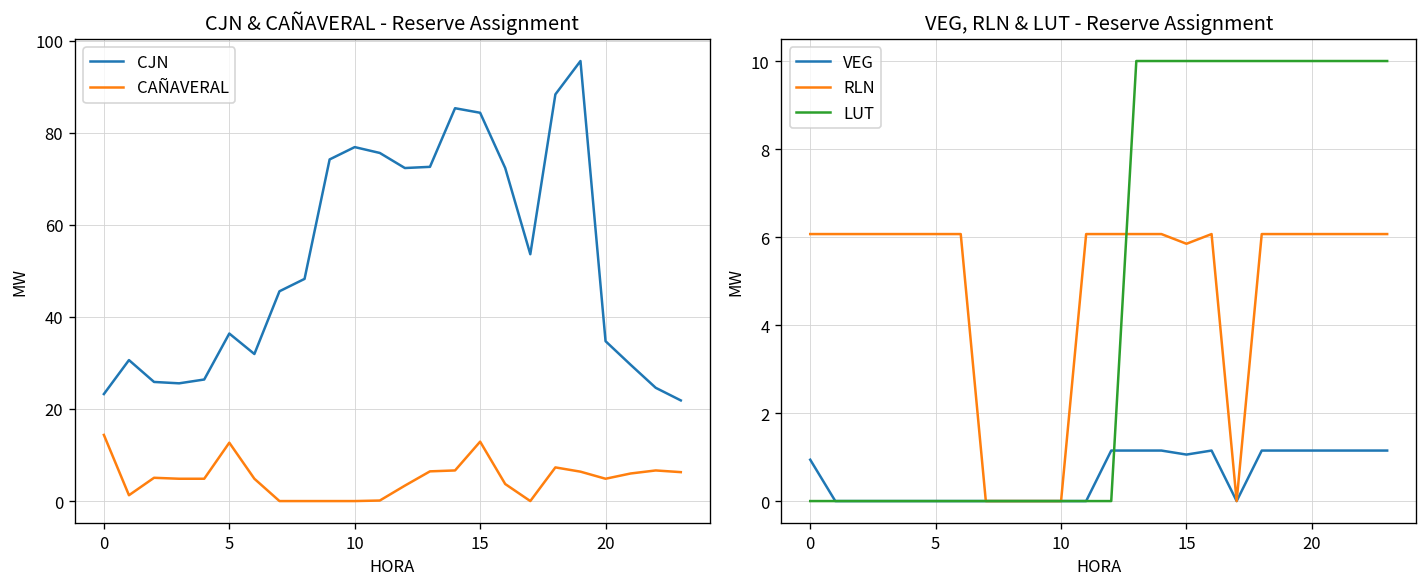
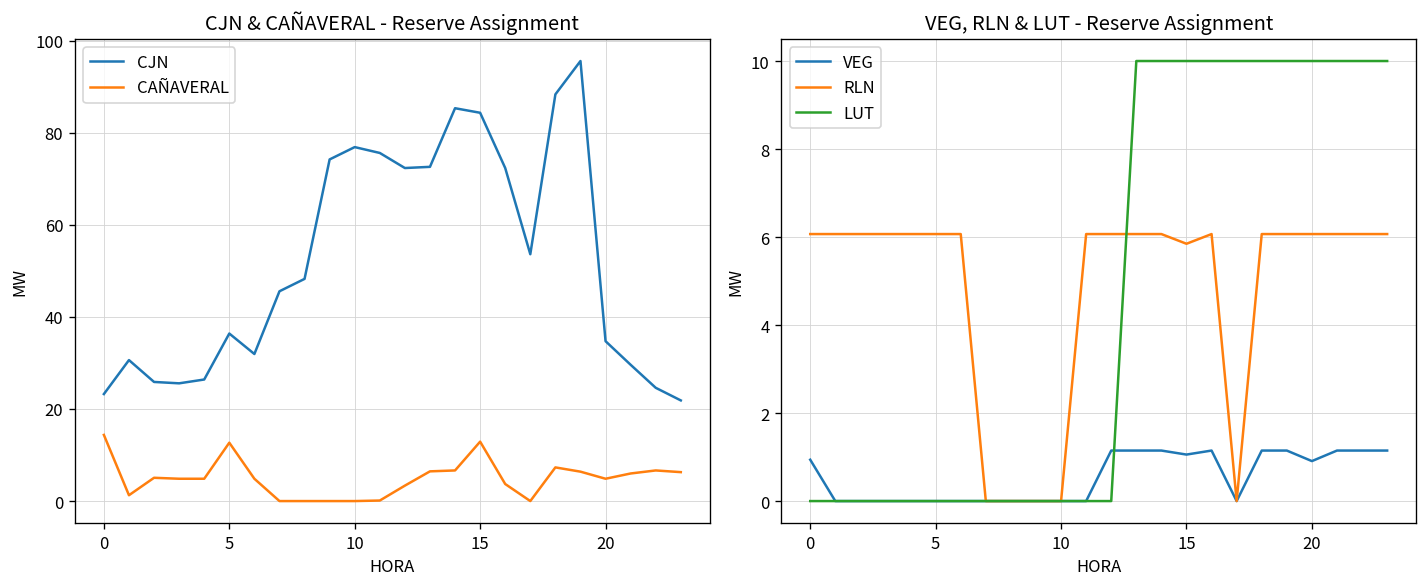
VEG, RLN & LUT - Reserve Assignment, VEG, 20: 1.1 -> 0.9
